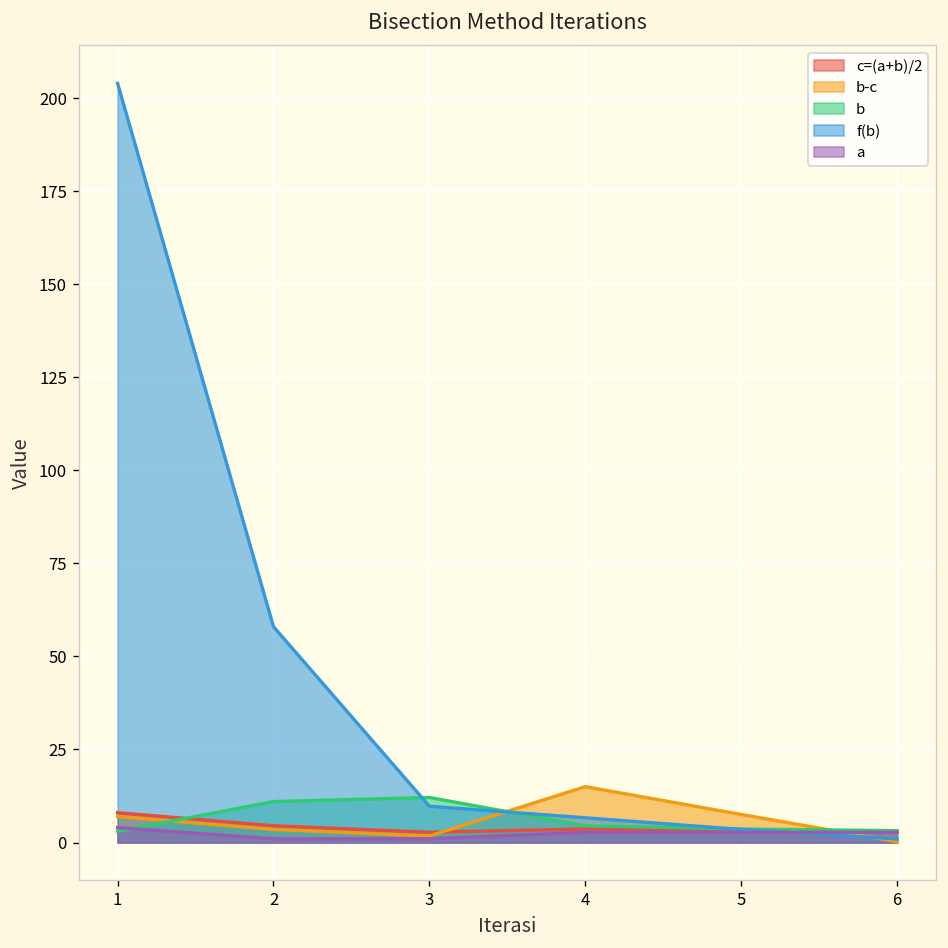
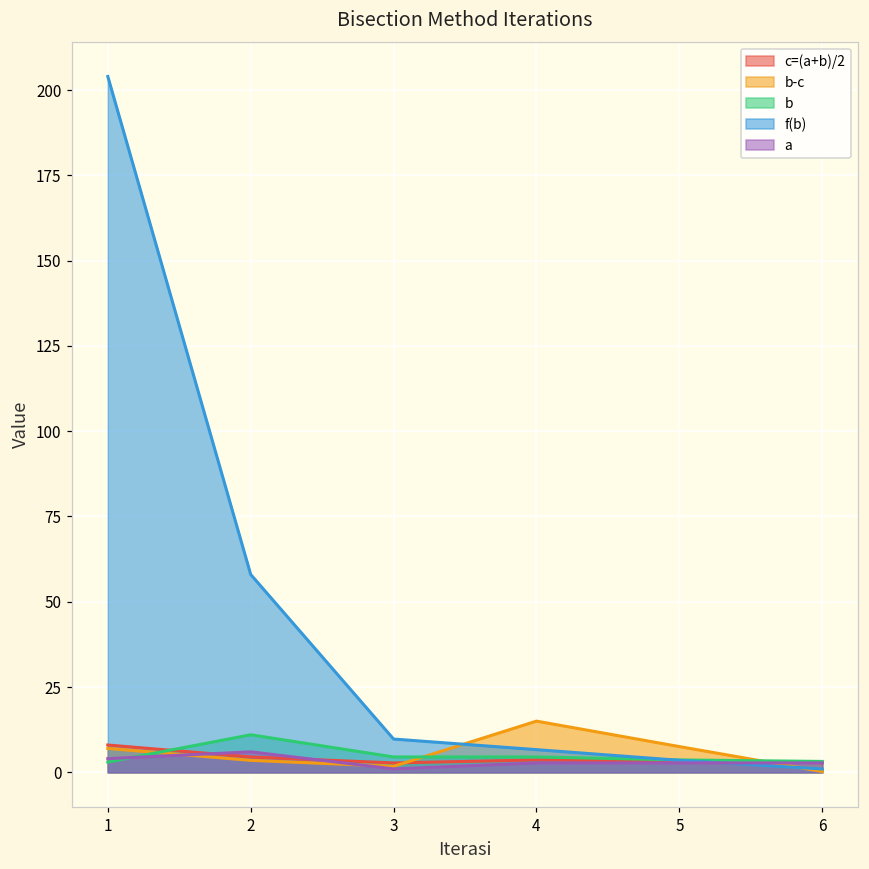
a, 2: 1 -> 6
b, 3: 12 -> 5
